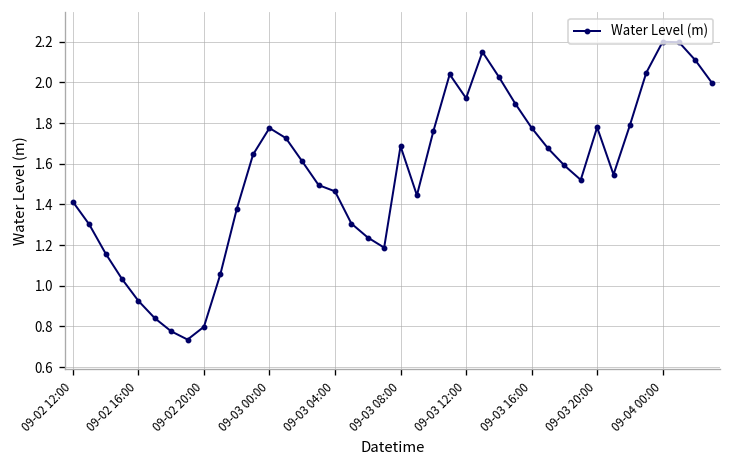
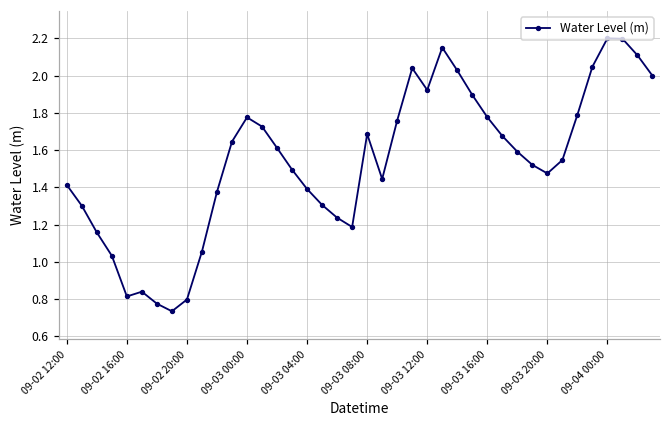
09-02 16:00: 0.93 -> 0.81
09-03 04:00: 1.46 -> 1.39
09-03 20:00: 1.78 -> 1.47
